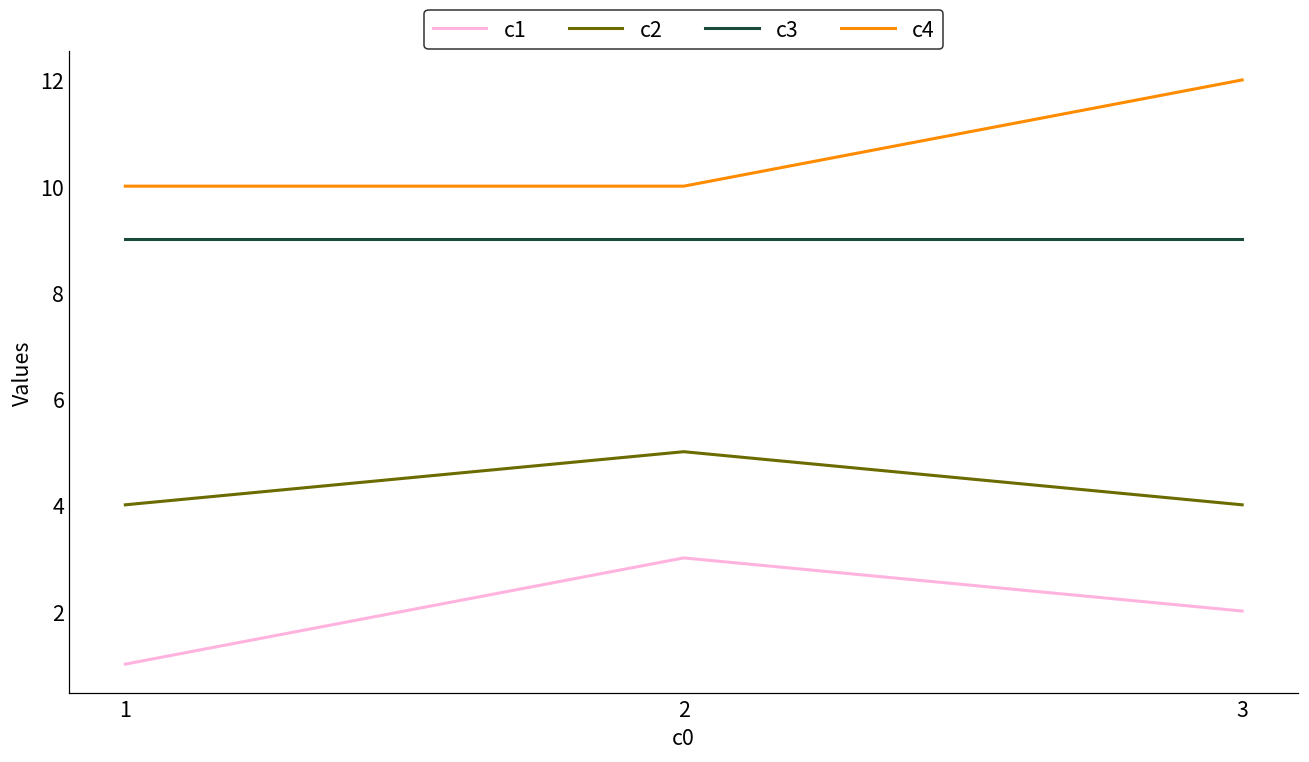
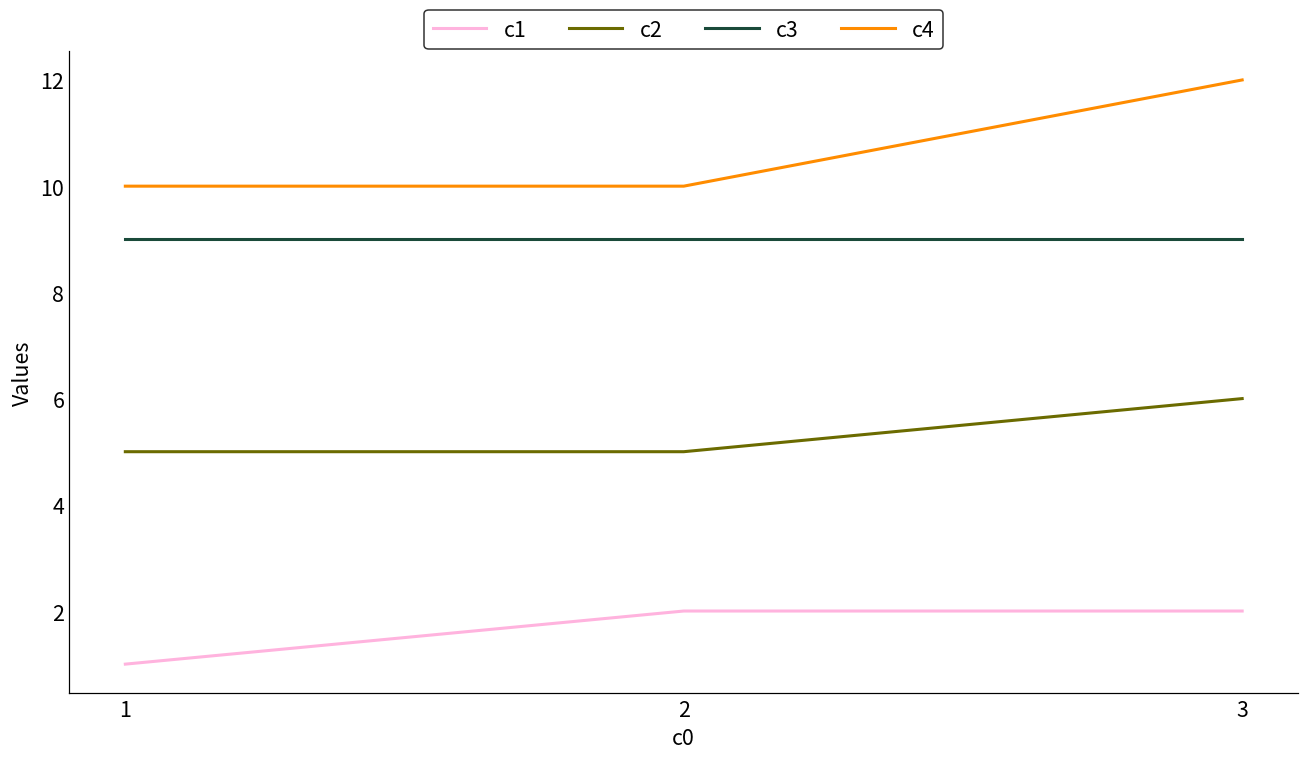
c2, 1: 4 -> 5
c1, 2: 3 -> 2
c2, 3: 4 -> 6
